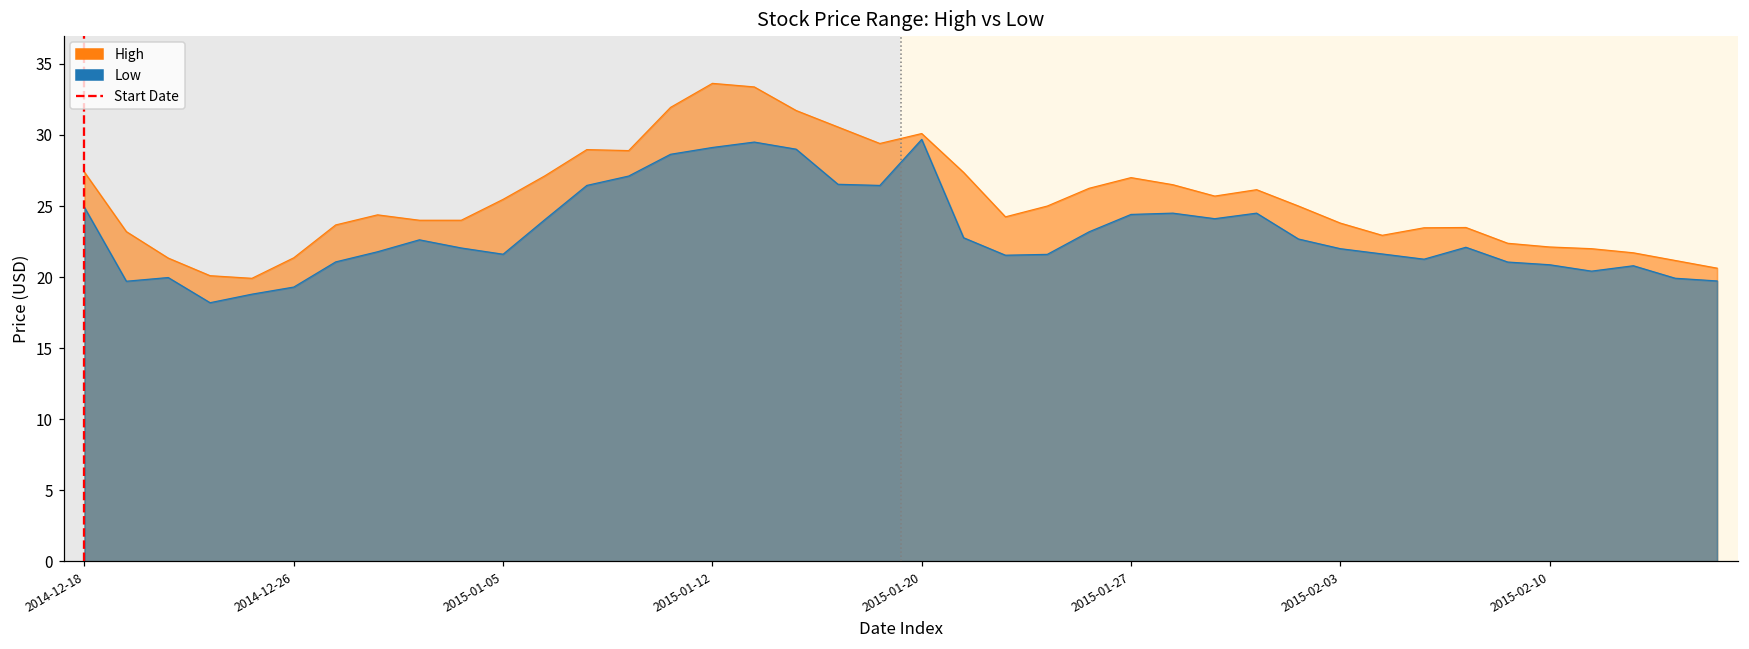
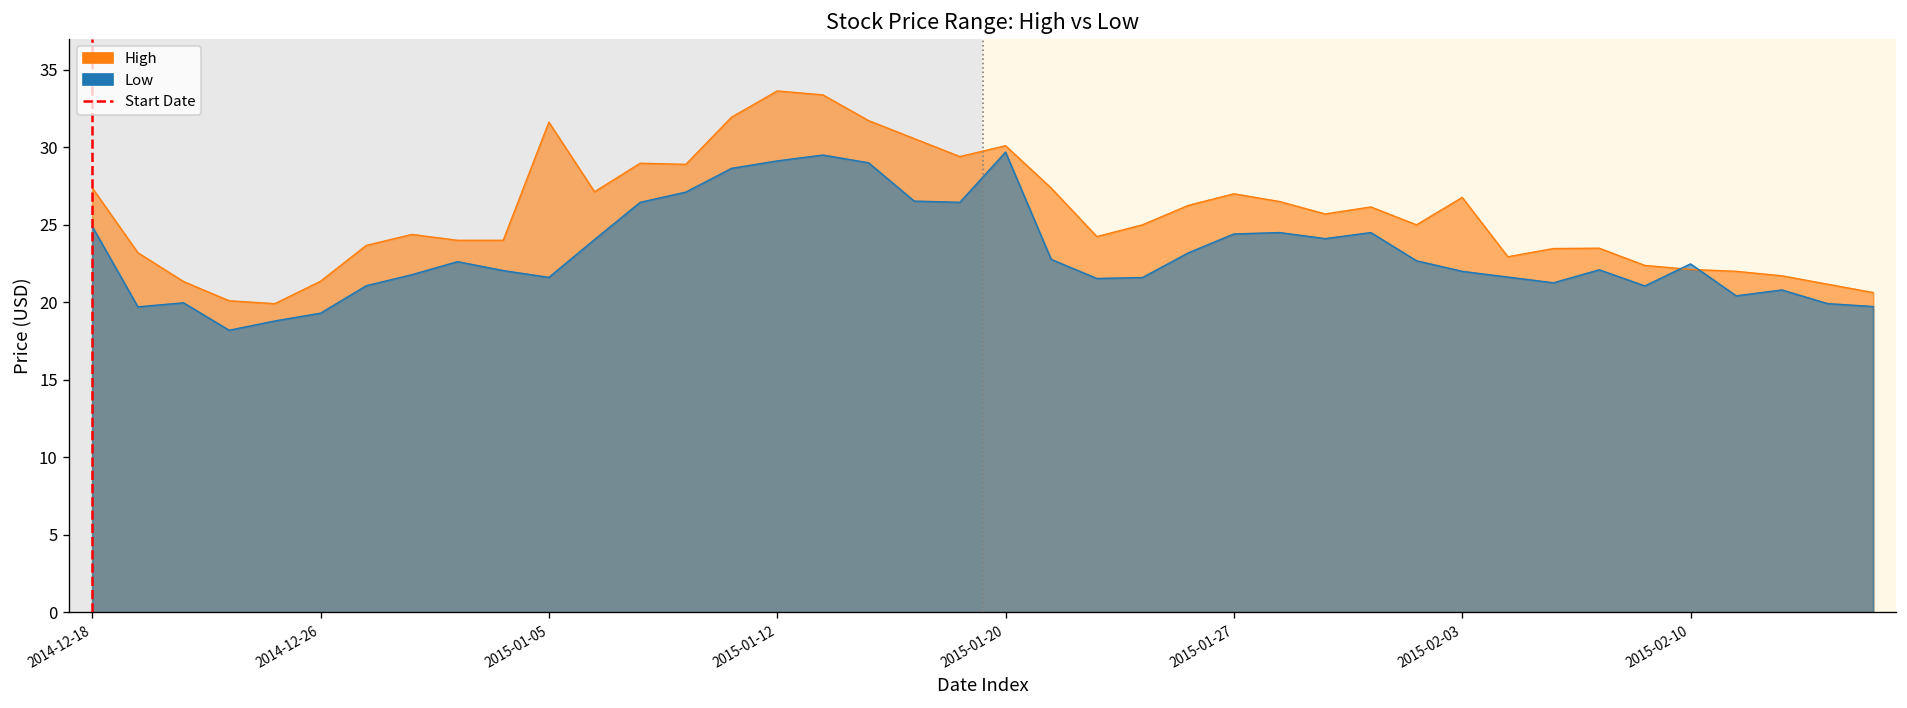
High, 2015-01-05: 25.5 -> 31.6
High, 2015-02-03: 23.8 -> 26.8
Low, 2015-02-10: 20.9 -> 22.5
